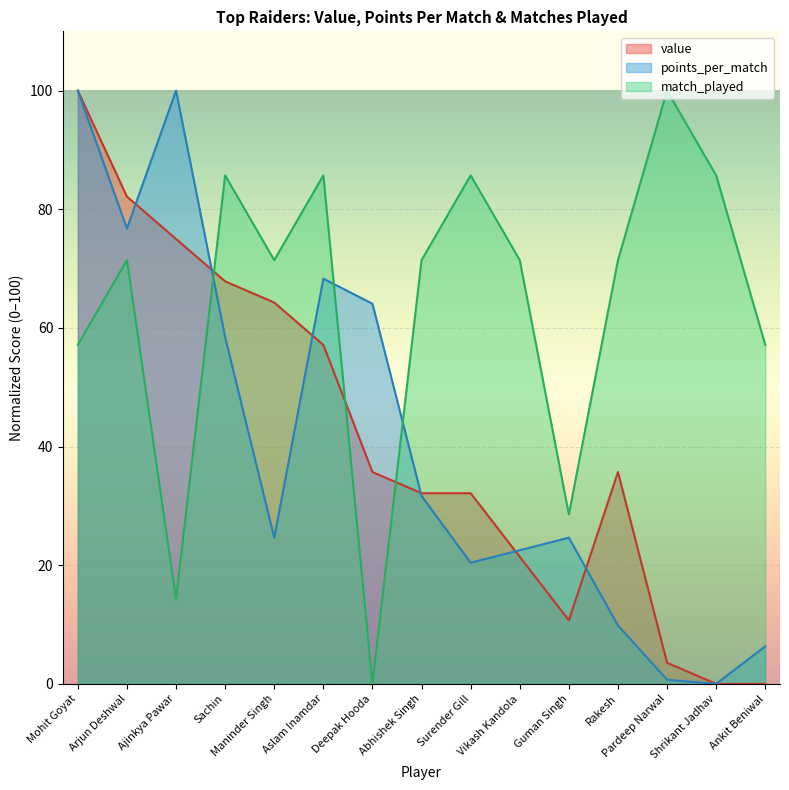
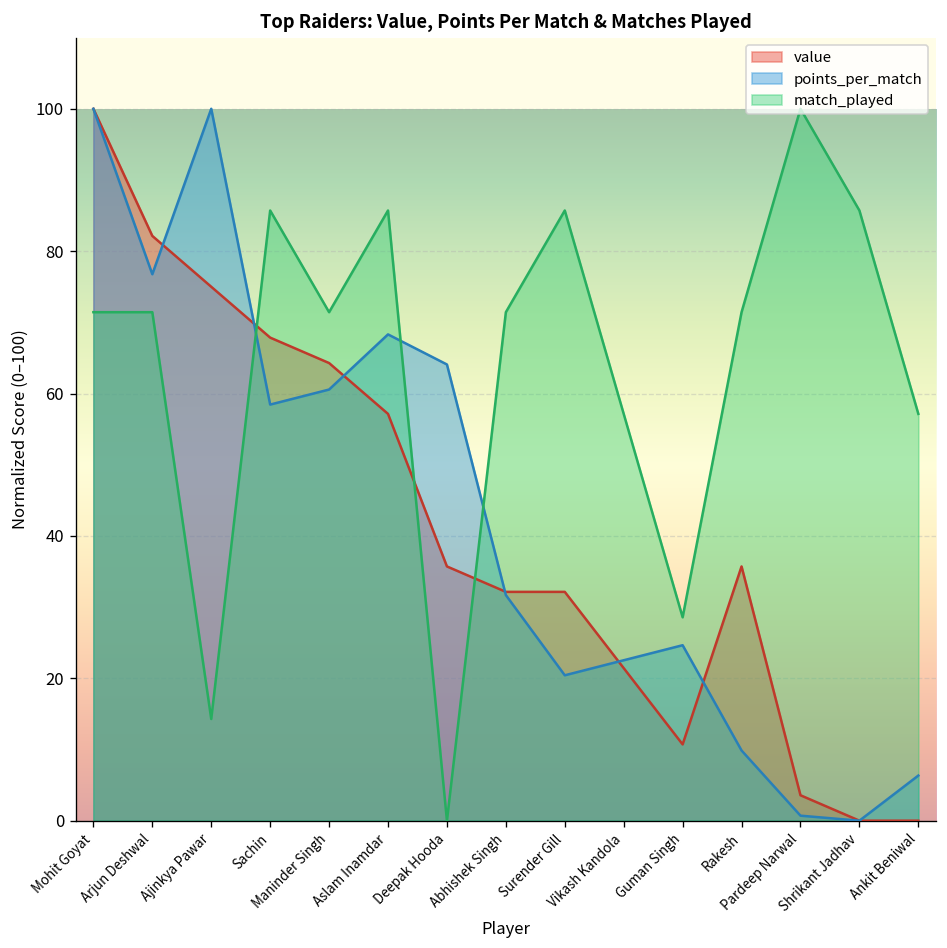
match_played, Mohit Goyat: 57 -> 71
points_per_match, Maninder Singh: 25 -> 61
match_played, Vikash Kandola: 71 -> 57
